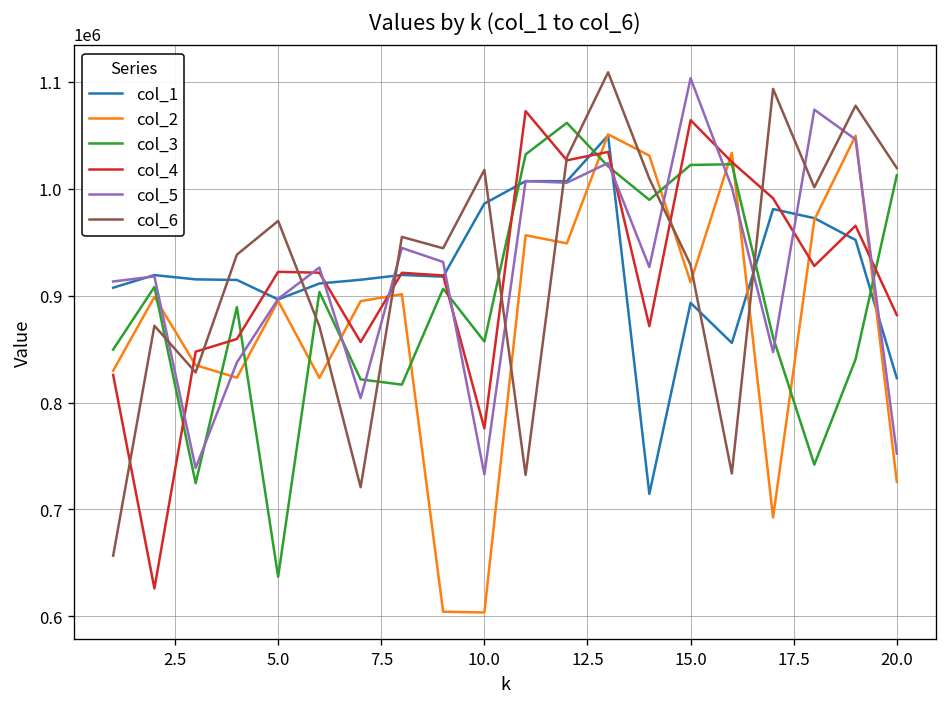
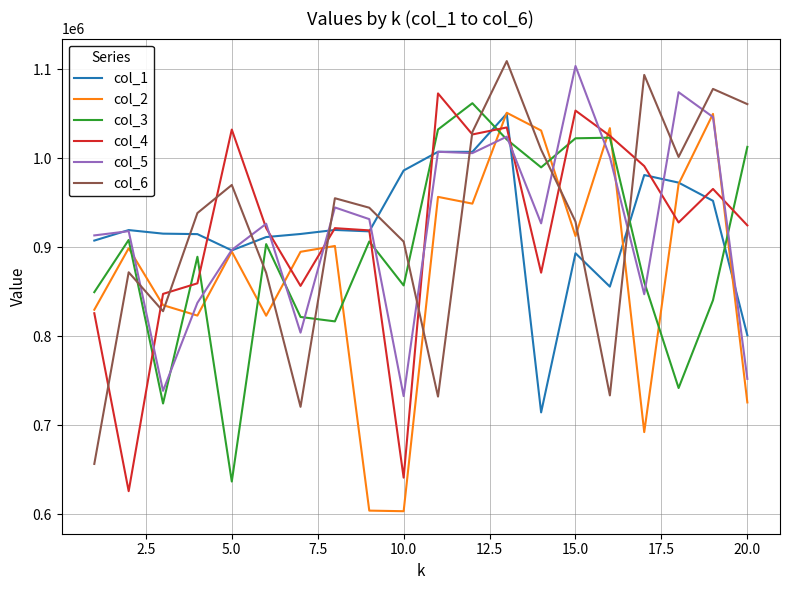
col_4, 5.0: 920000 -> 1030000
col_4, 10.0: 780000 -> 640000
col_6, 10.0: 1020000 -> 910000
col_4, 15.0: 1060000 -> 1050000
col_1, 20.0: 820000 -> 800000
col_4, 20.0: 880000 -> 920000
col_6, 20.0: 1020000 -> 1060000
